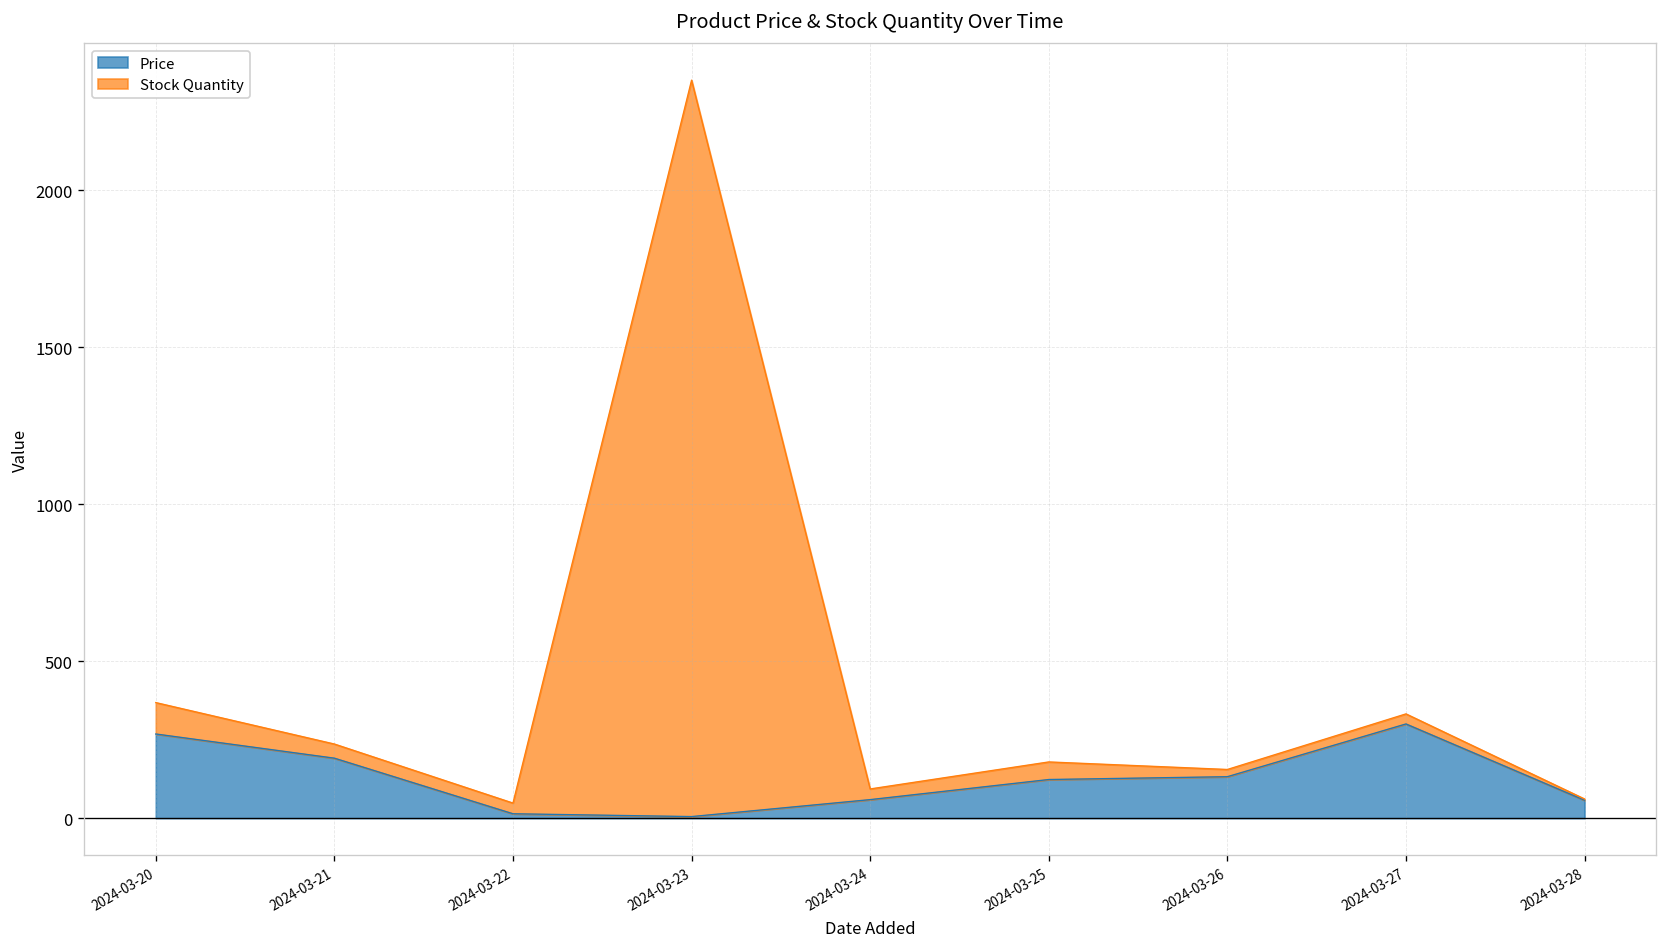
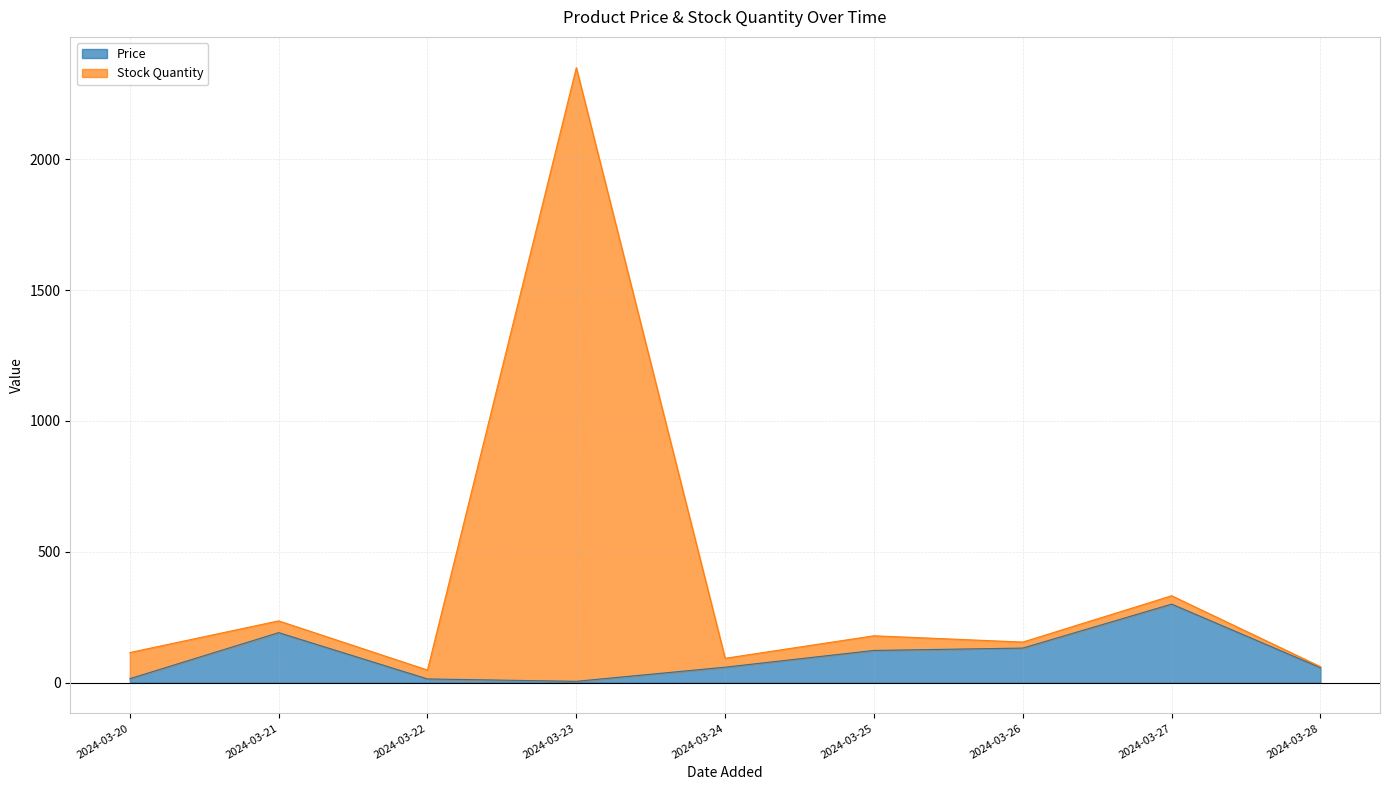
Price, 2024-03-20: 270 -> 20
